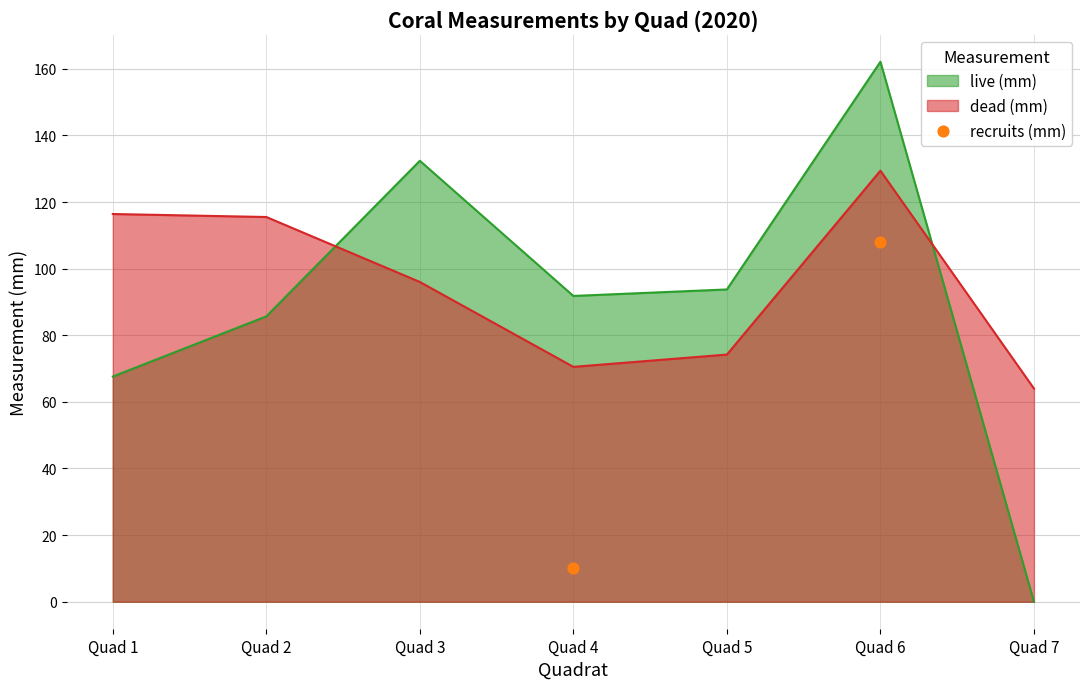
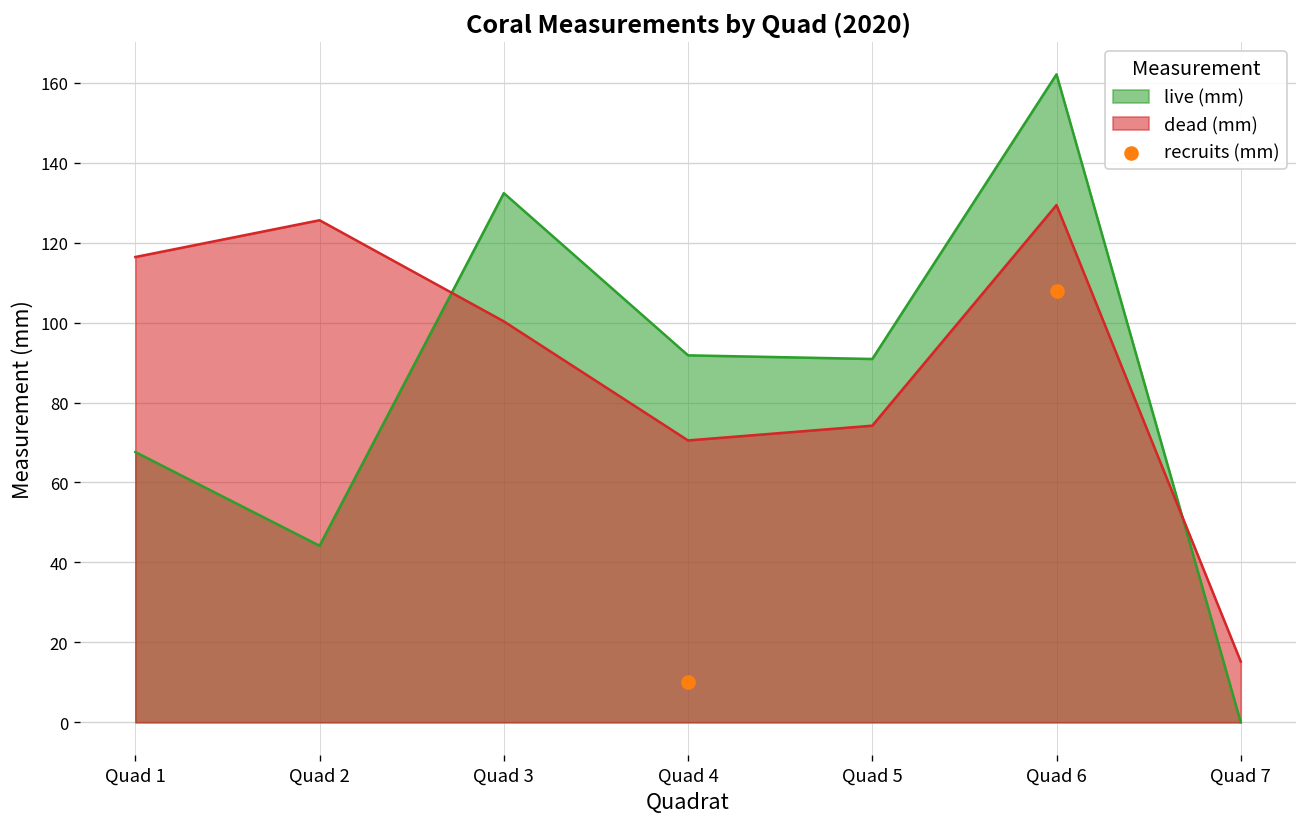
live (mm), Quad 2: 86 -> 44
dead (mm), Quad 2: 116 -> 126
dead (mm), Quad 3: 96 -> 100
live (mm), Quad 5: 94 -> 91
dead (mm), Quad 7: 64 -> 15
